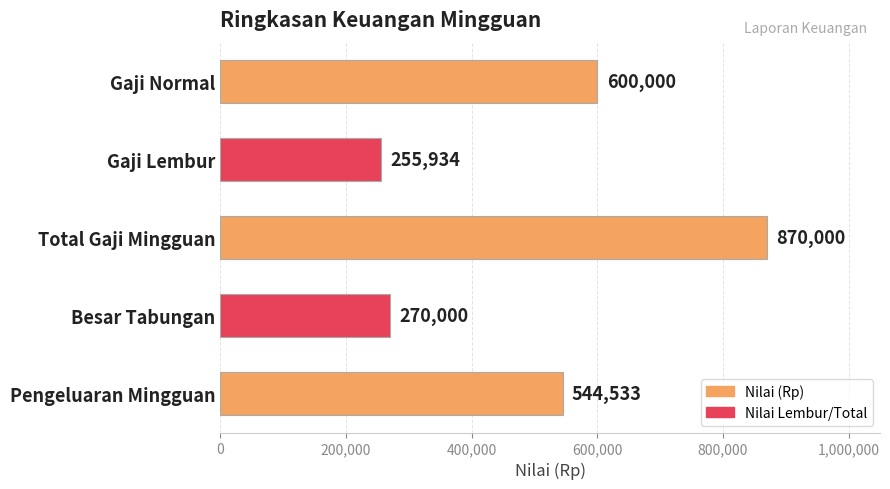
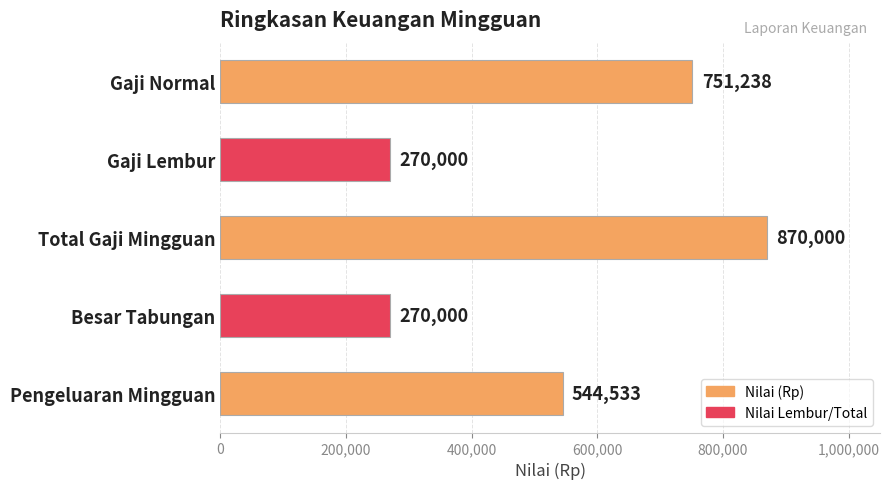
Gaji Normal: 600,000 -> 751,238
Gaji Lembur: 255,934 -> 270,000
